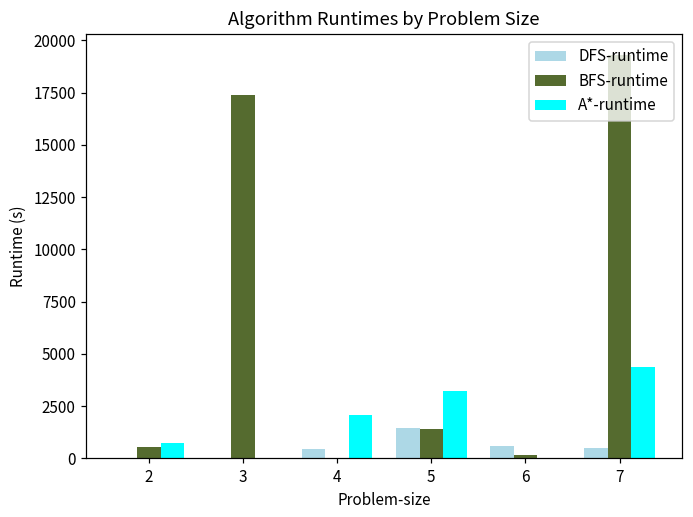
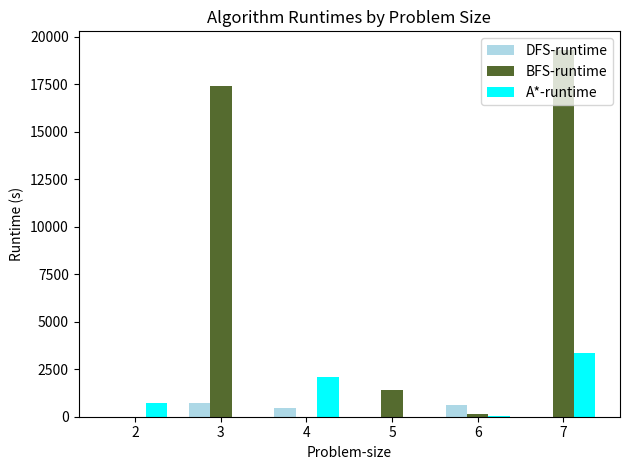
BFS-runtime, 2: 500 -> 0
DFS-runtime, 3: 0 -> 700
DFS-runtime, 5: 1500 -> 0
A*-runtime, 5: 3200 -> 0
DFS-runtime, 7: 500 -> 0
A*-runtime, 7: 4400 -> 3400
